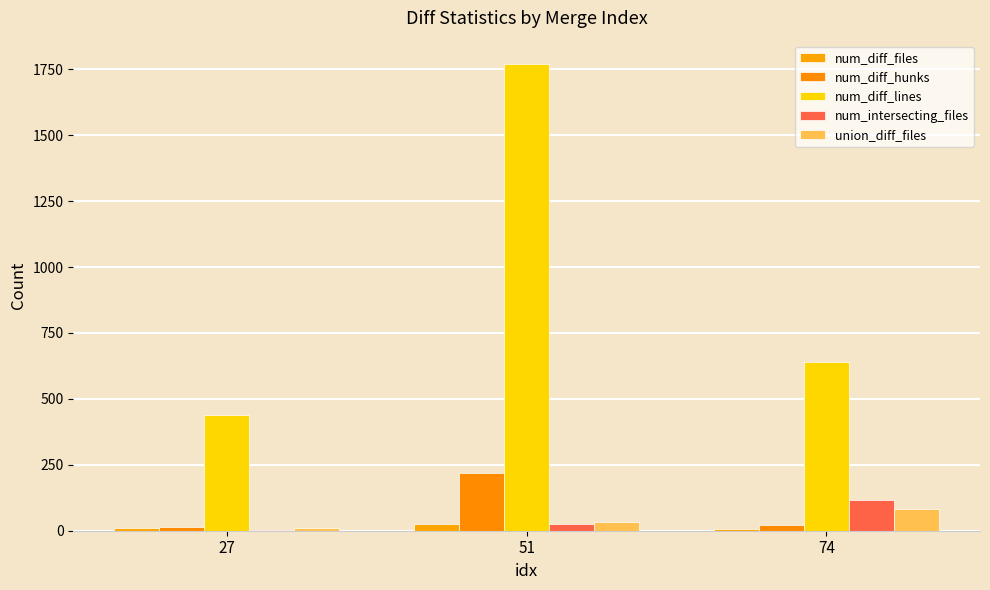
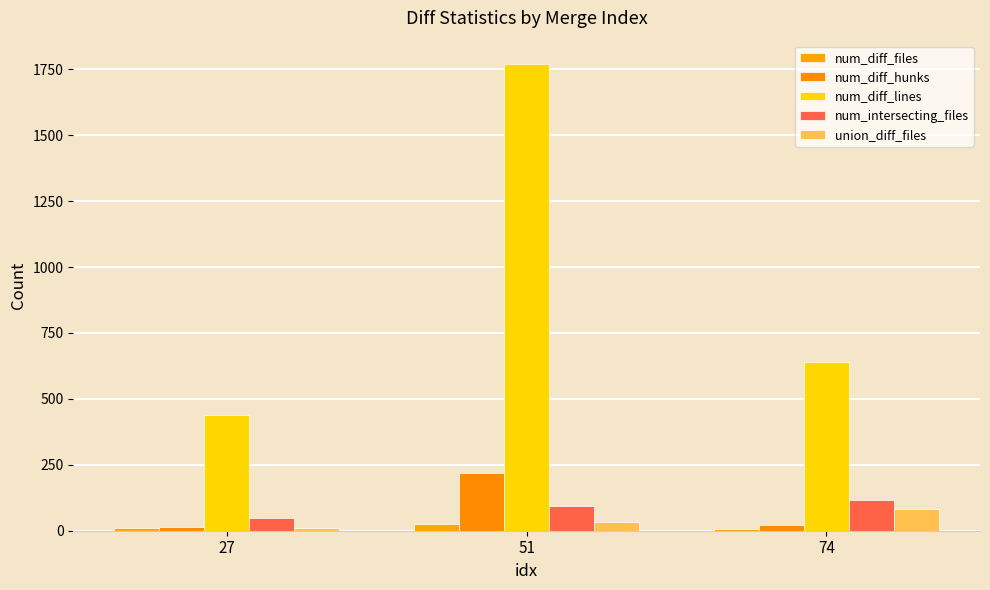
num_intersecting_files, 27: 0 -> 50
num_intersecting_files, 51: 30 -> 90
